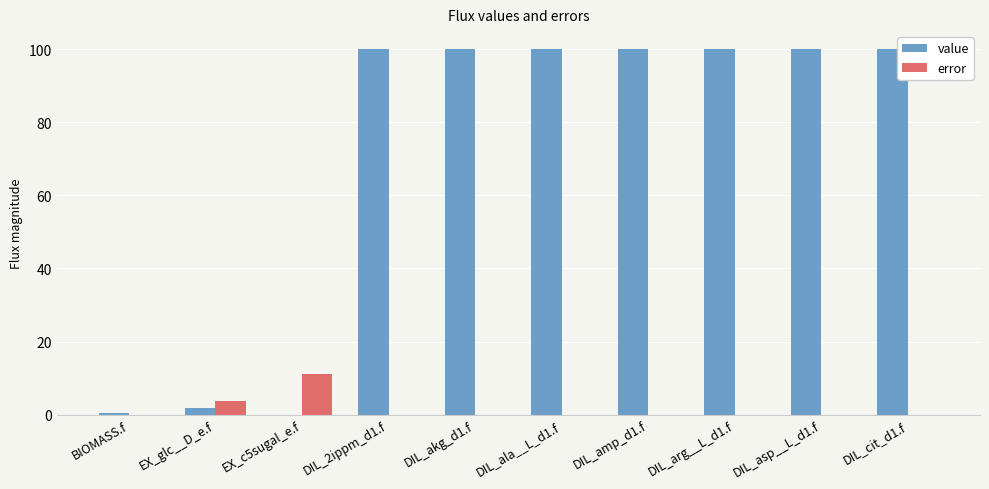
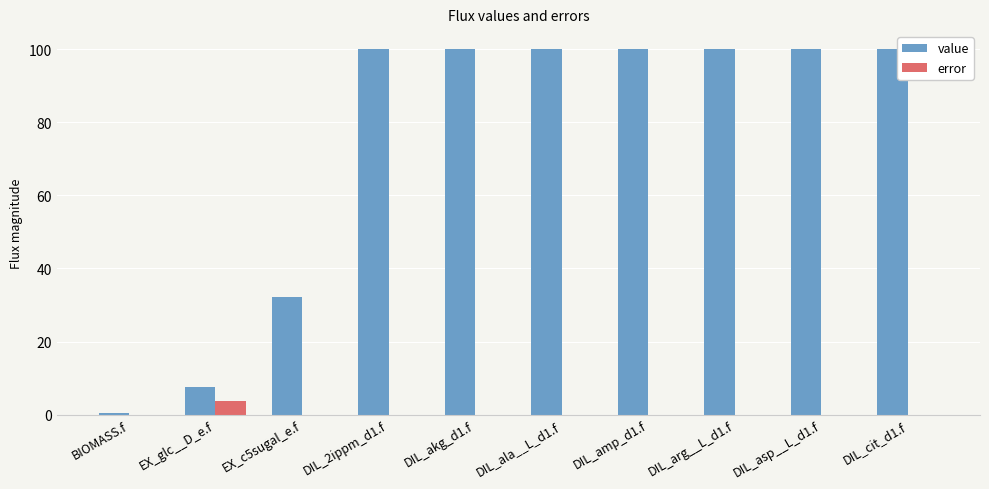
value, EX_glc__D_e.f: 2 -> 8
value, EX_c5sugal_e.f: 0 -> 32
error, EX_c5sugal_e.f: 11 -> 0
